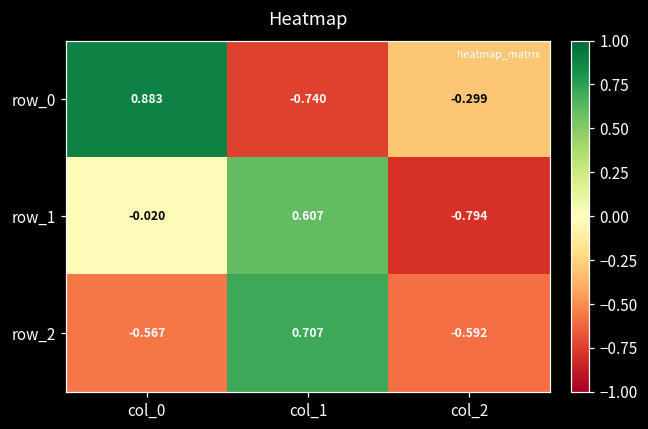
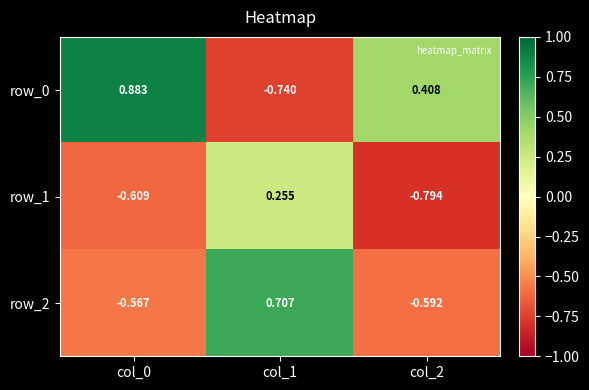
row_0, col_2: -0.299 -> 0.408
row_1, col_0: -0.020 -> -0.609
row_1, col_1: 0.607 -> 0.255
